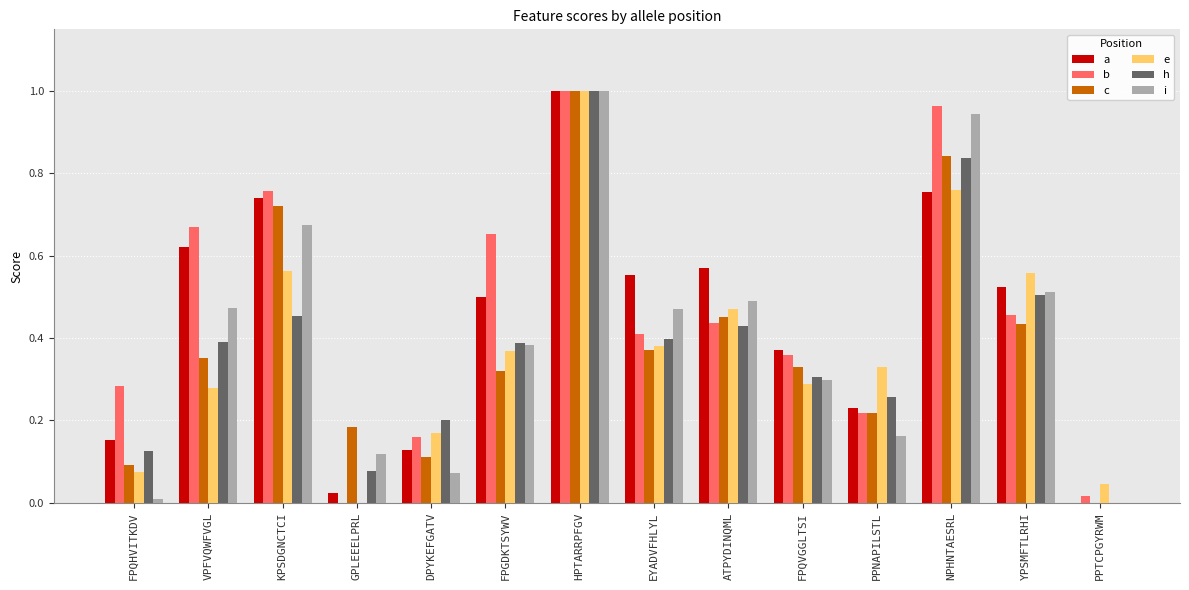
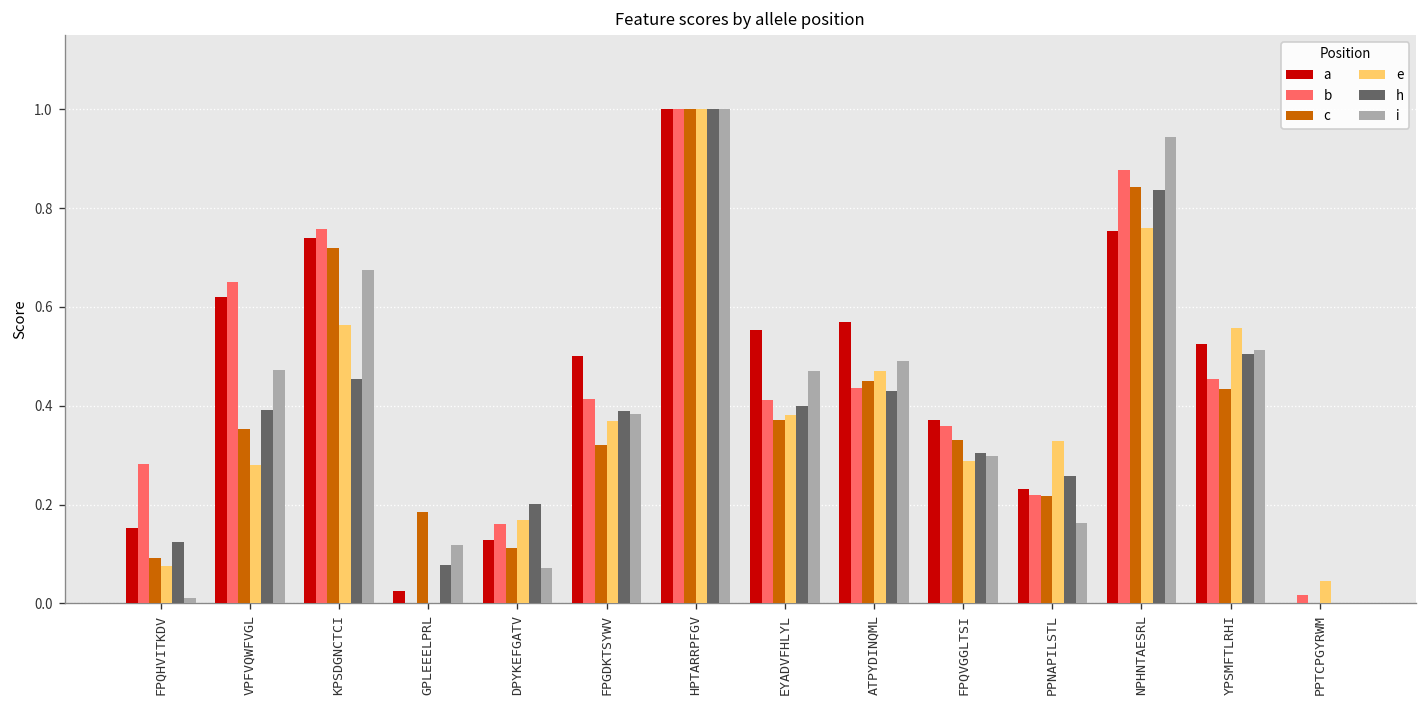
b, VPFVQWFVGL: 0.67 -> 0.65
b, FPGDKTSYWV: 0.65 -> 0.41
b, NPHNTAESRL: 0.96 -> 0.88
